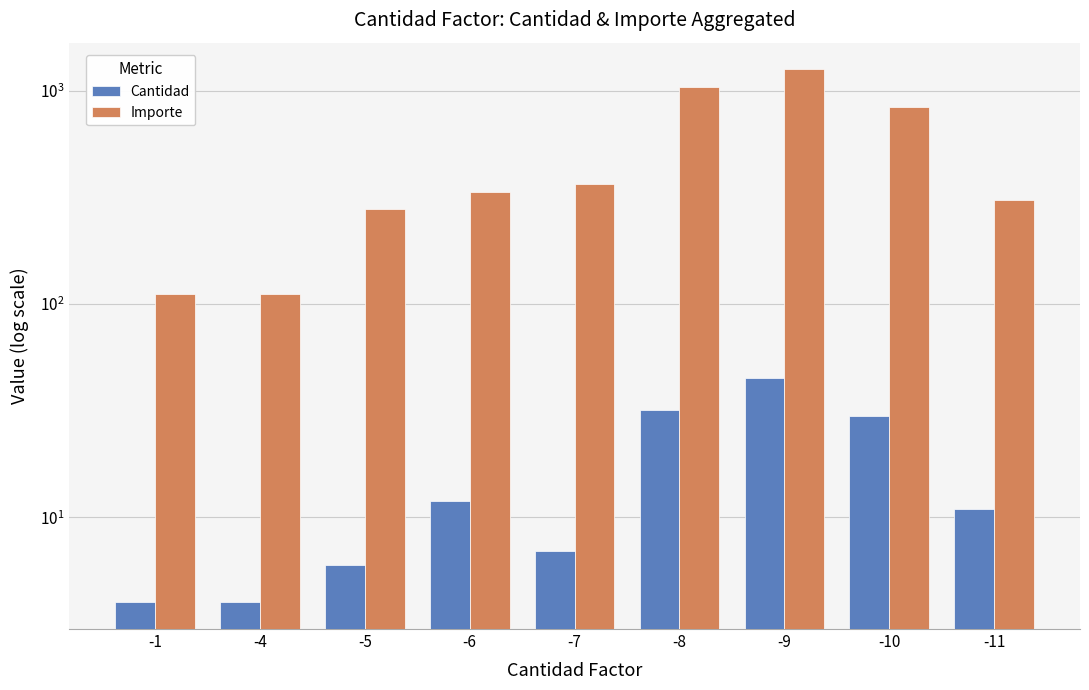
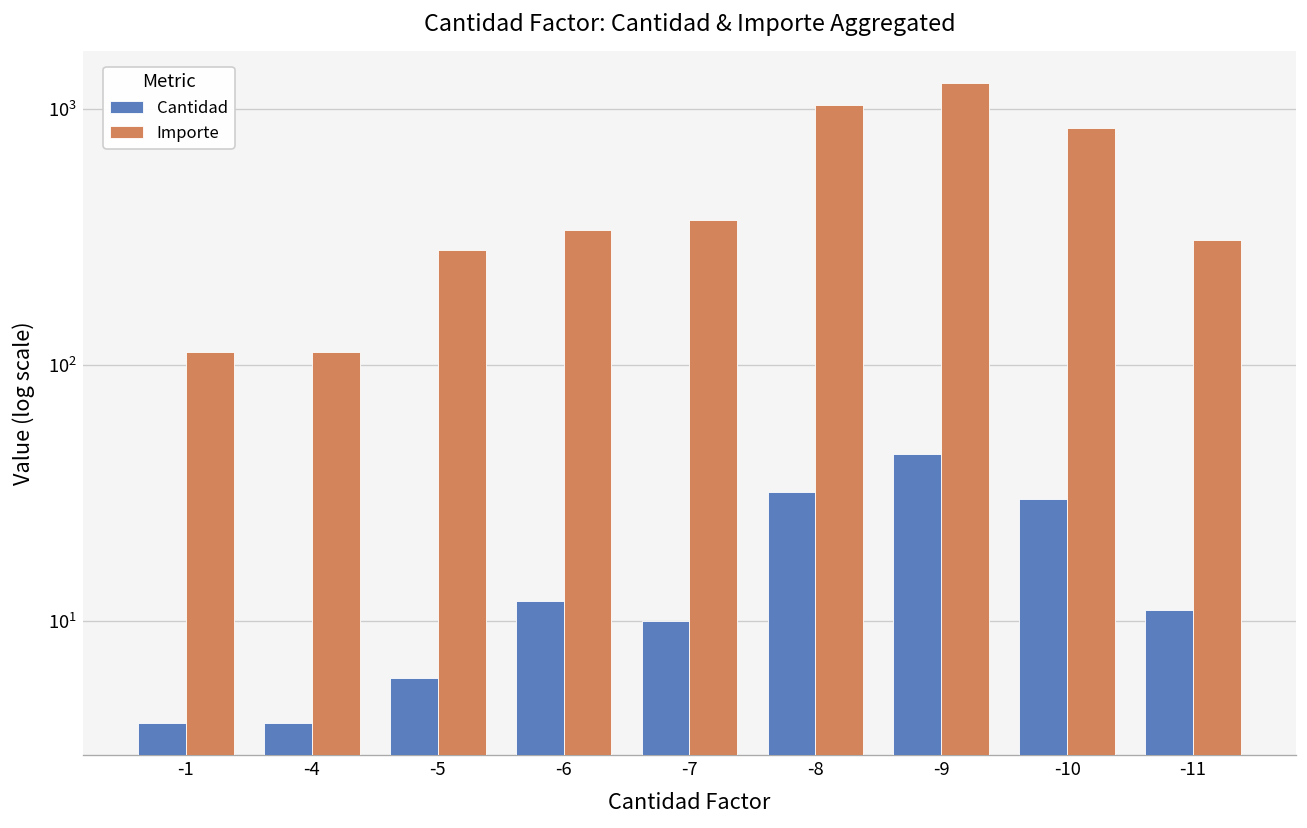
Cantidad, -7: 7 -> 10
